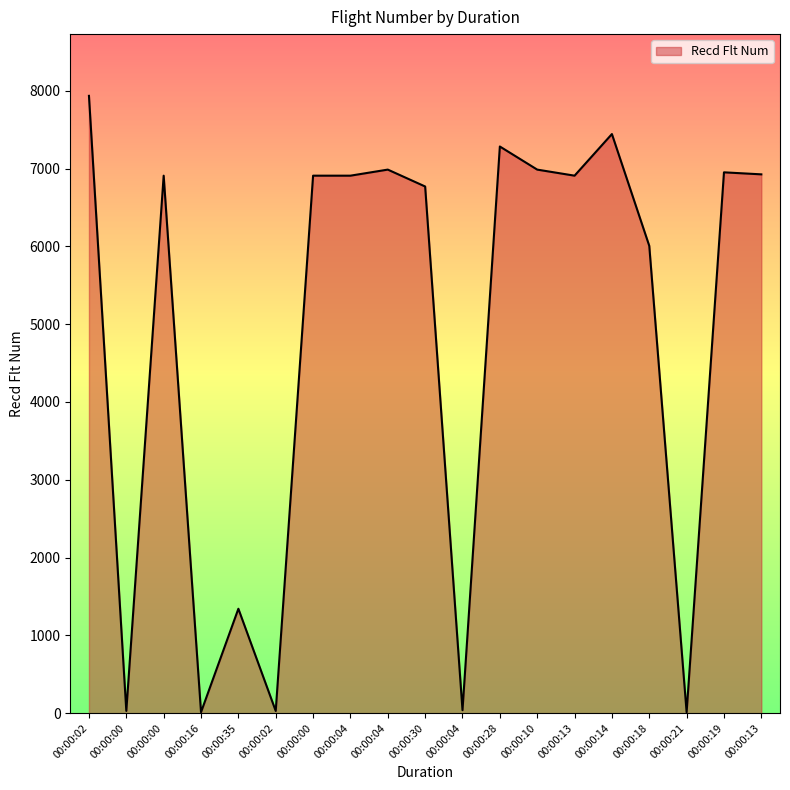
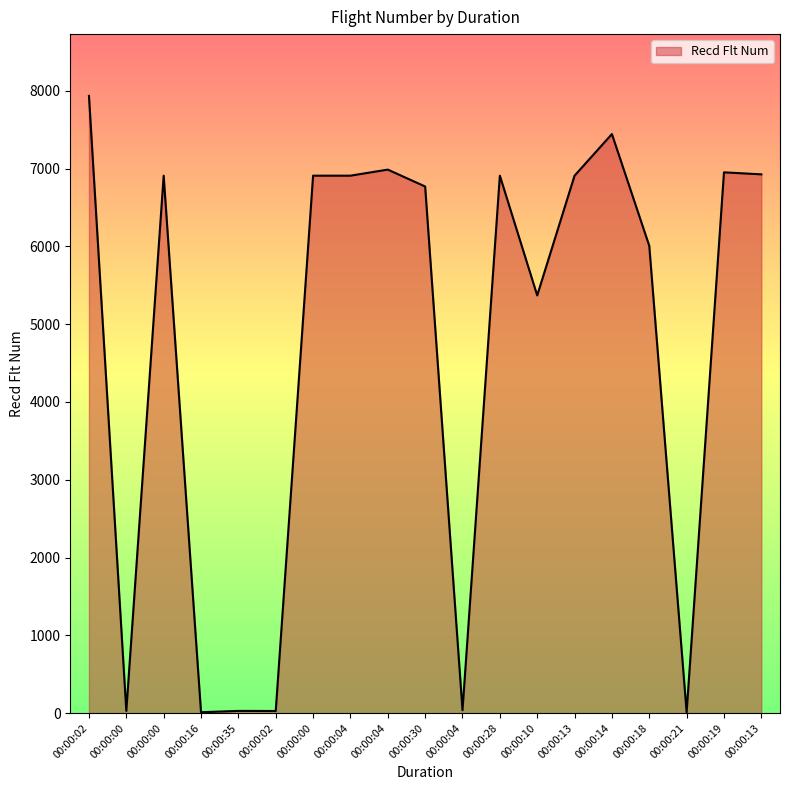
00:00:35: 1300 -> 0
00:00:28: 7300 -> 6900
00:00:10: 7000 -> 5400
